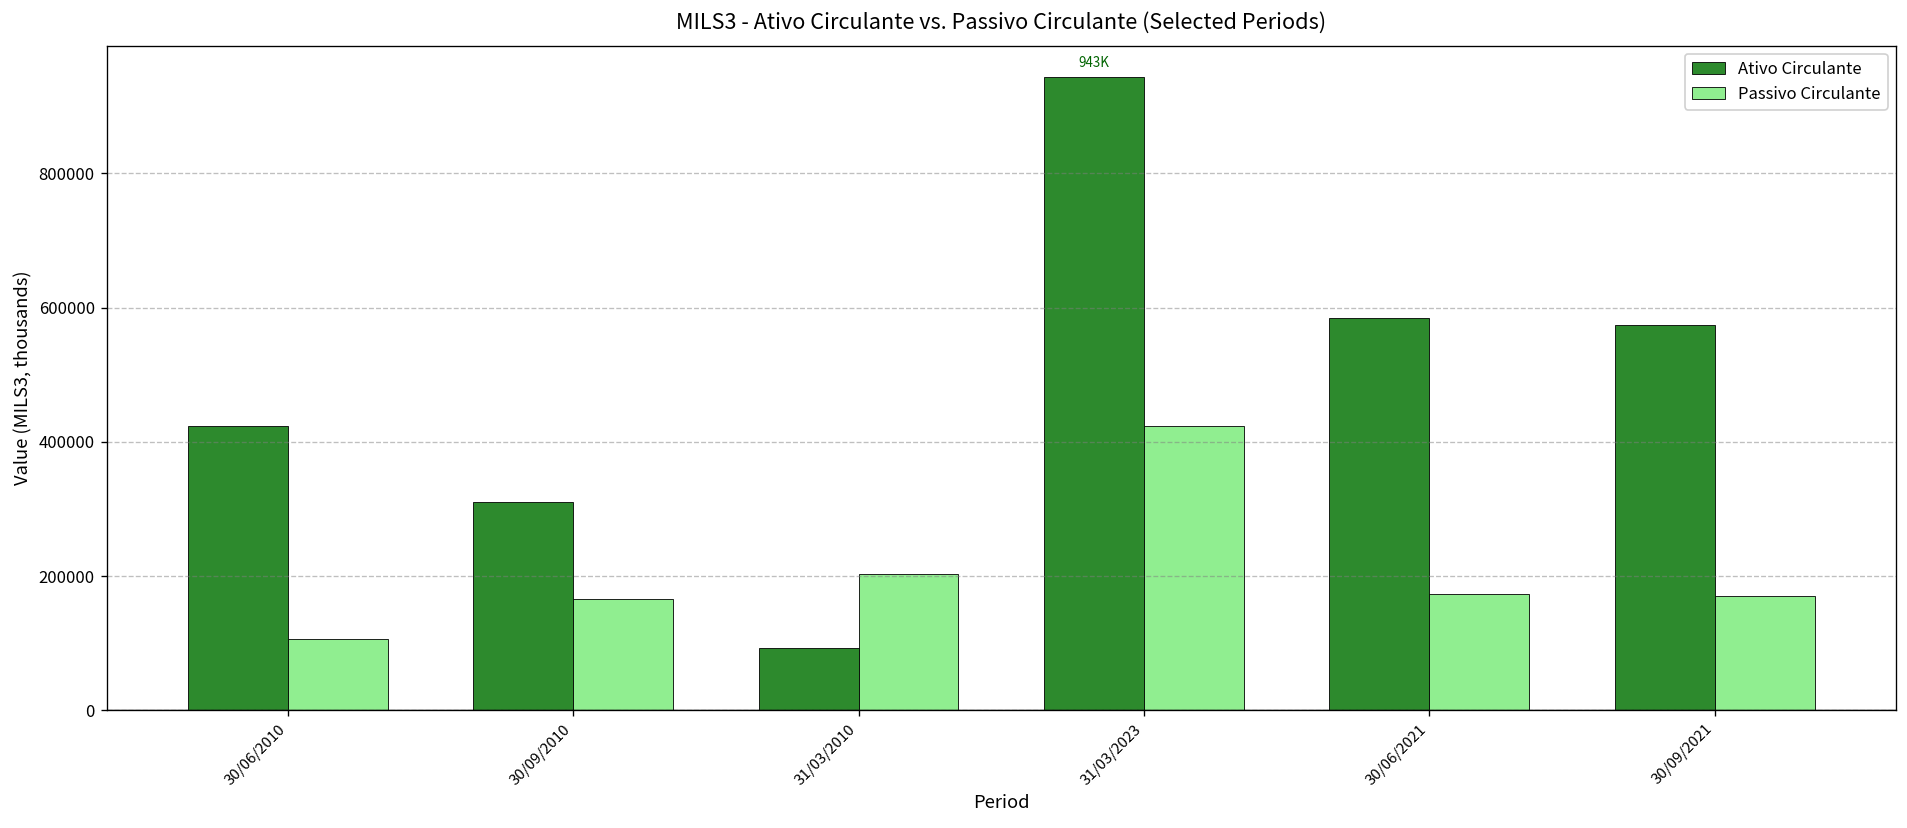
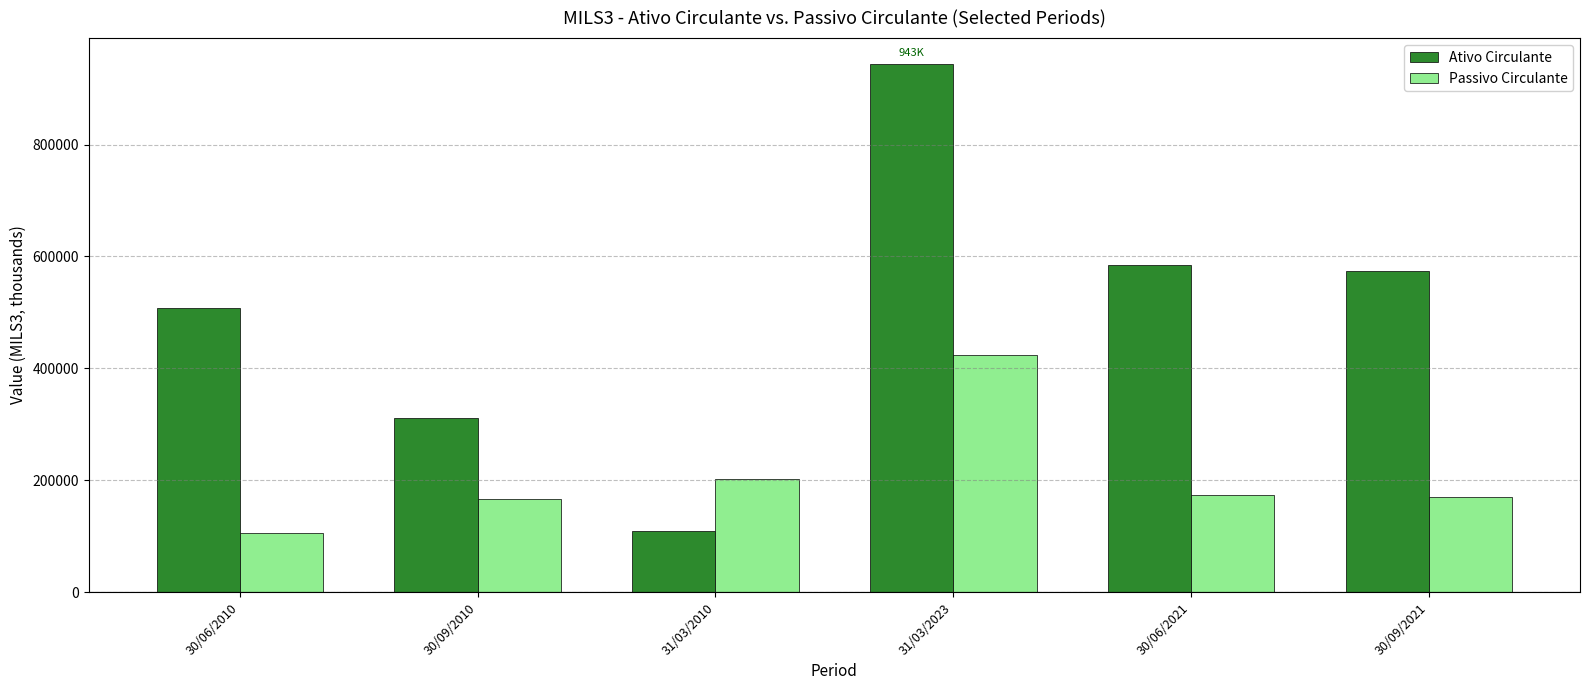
Ativo Circulante, 30/06/2010: 420000 -> 510000
Ativo Circulante, 31/03/2010: 90000 -> 110000
